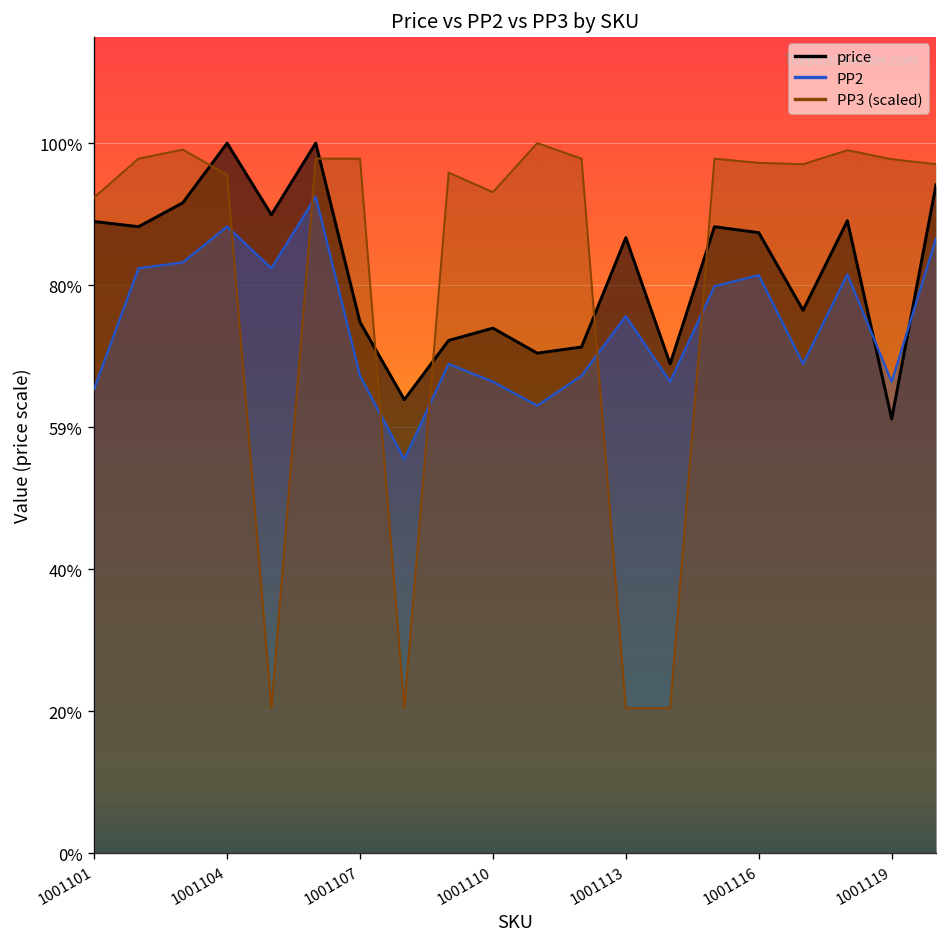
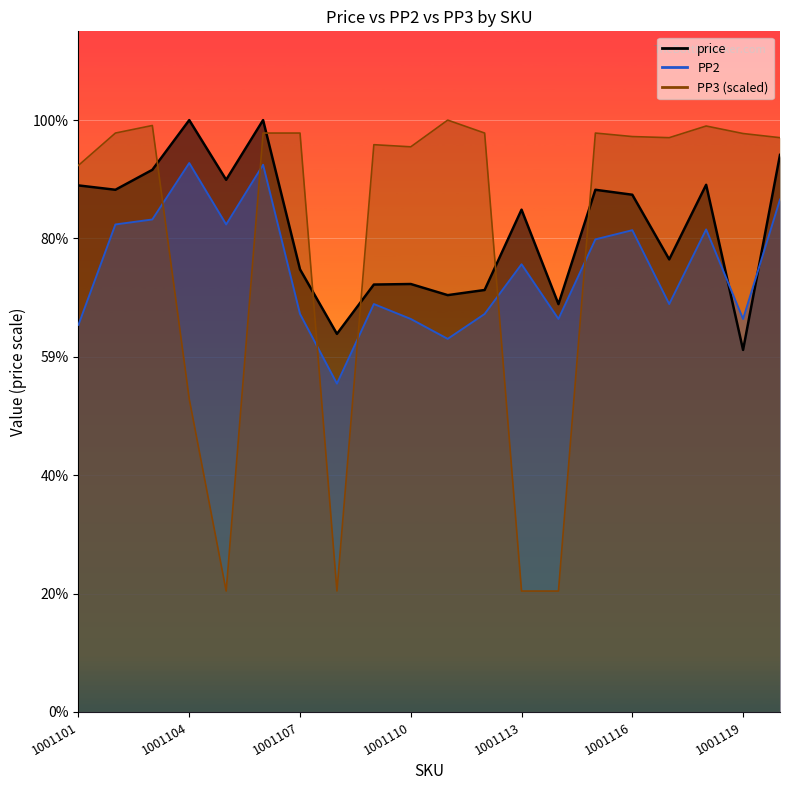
PP2, 1001104: 88% -> 93%
PP3 (scaled), 1001104: 96% -> 53%
price, 1001110: 74% -> 72%
PP3 (scaled), 1001110: 93% -> 95%
price, 1001113: 87% -> 85%
